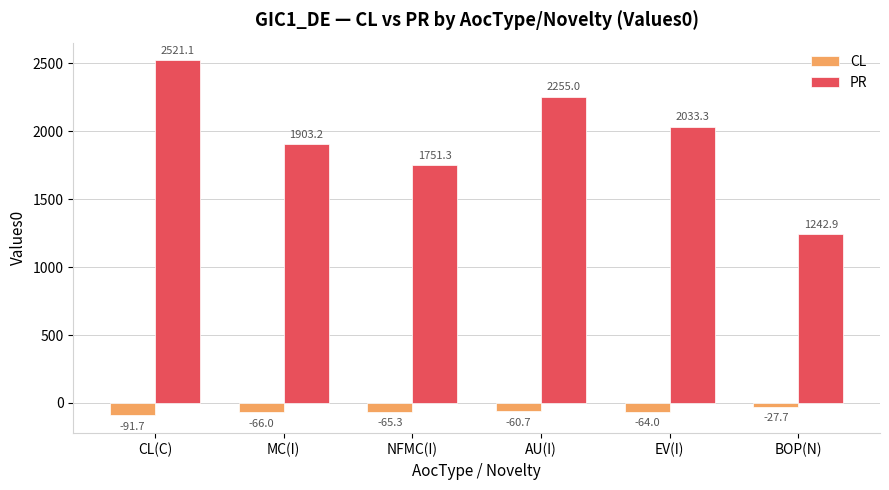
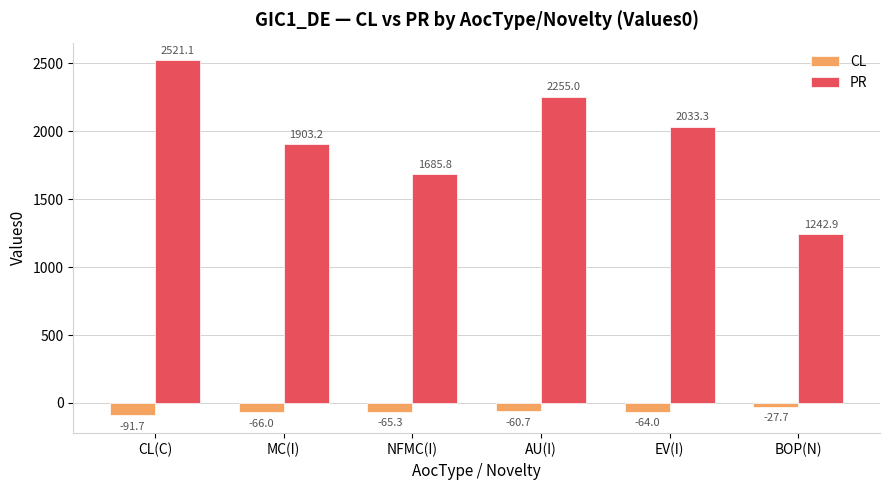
PR, NFMC(I): 1751.3 -> 1685.8
